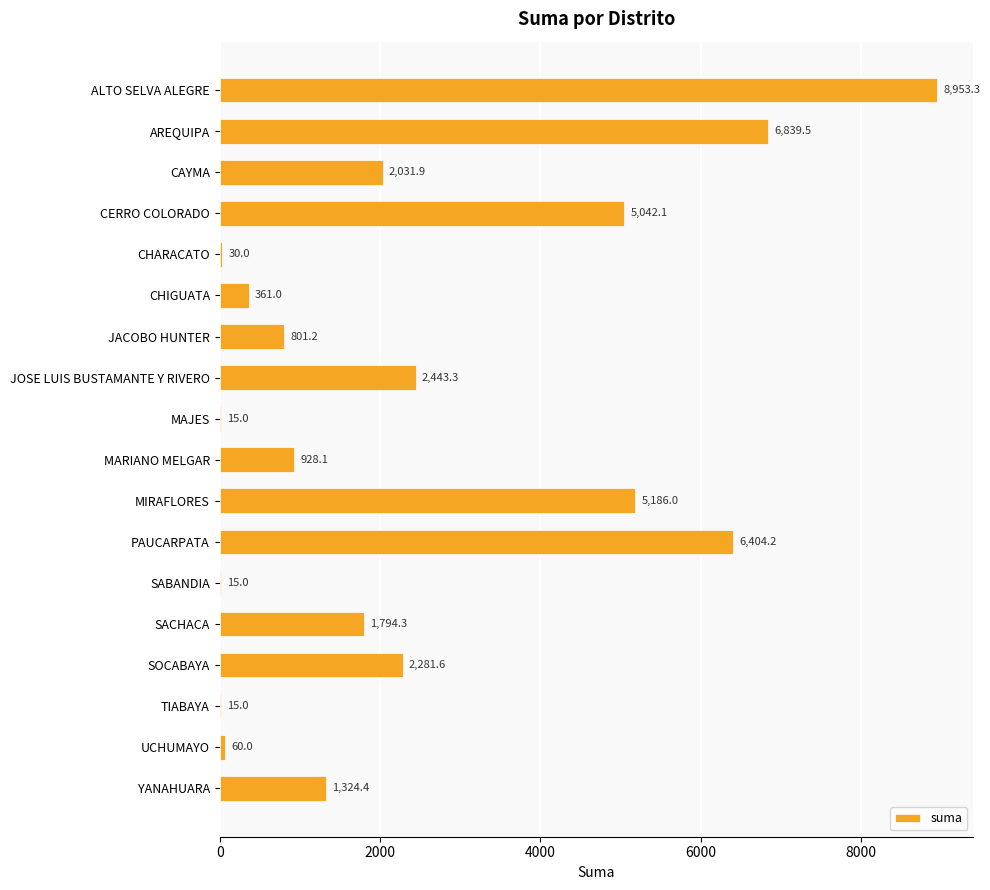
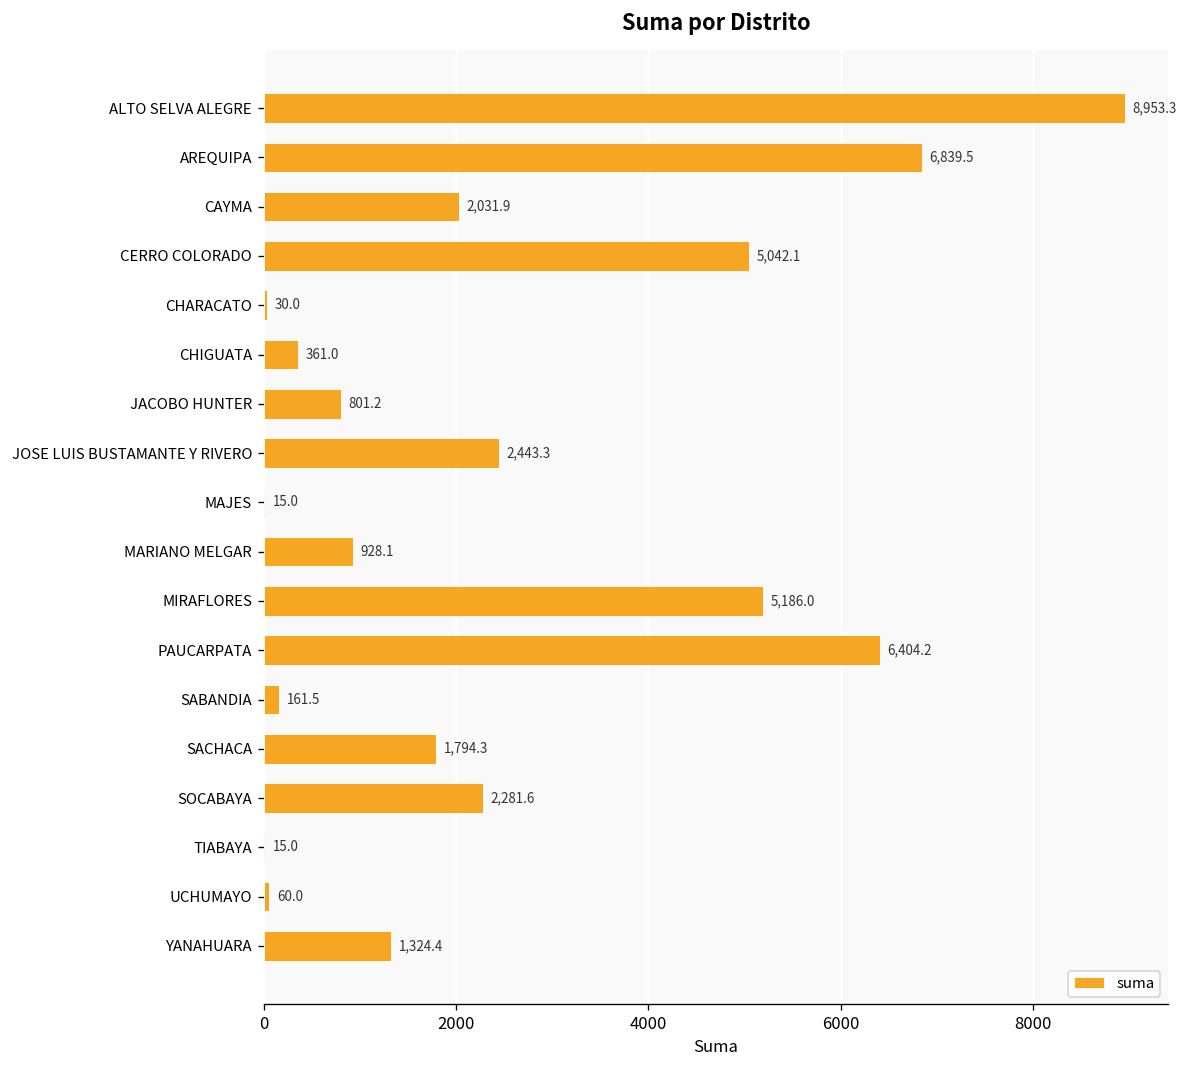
SABANDIA: 15.0 -> 161.5
